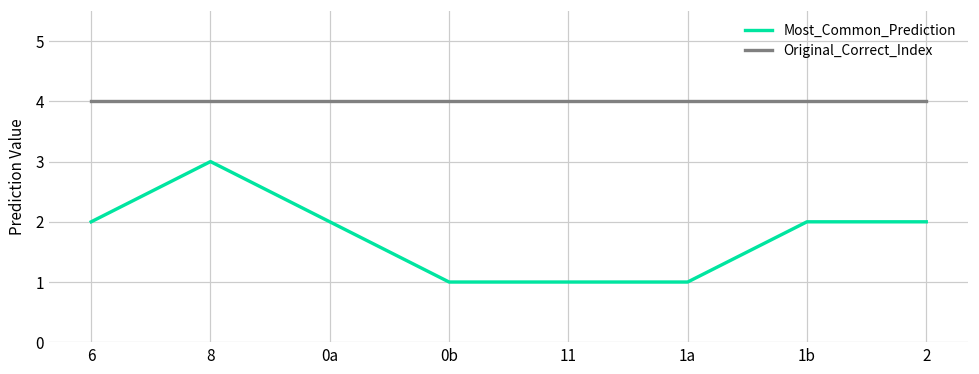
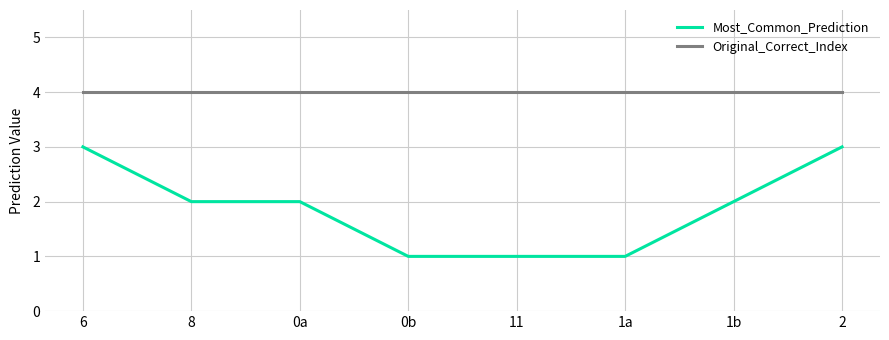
Most_Common_Prediction, 6: 2 -> 3
Most_Common_Prediction, 8: 3 -> 2
Most_Common_Prediction, 2: 2 -> 3
